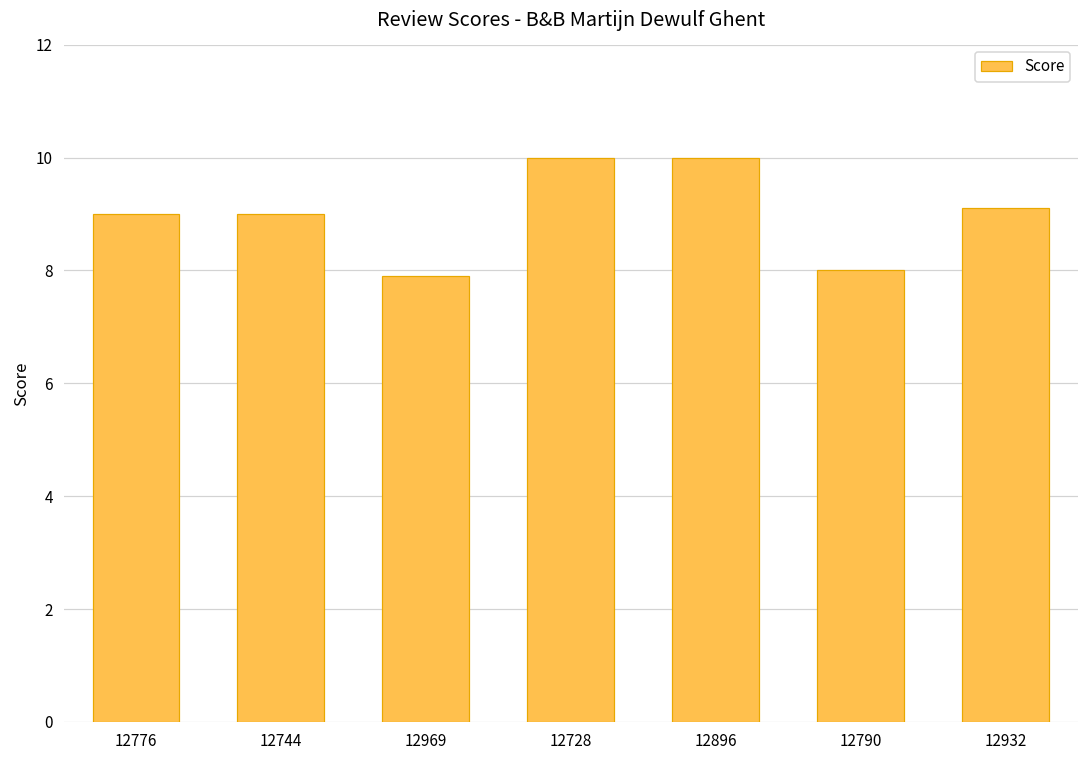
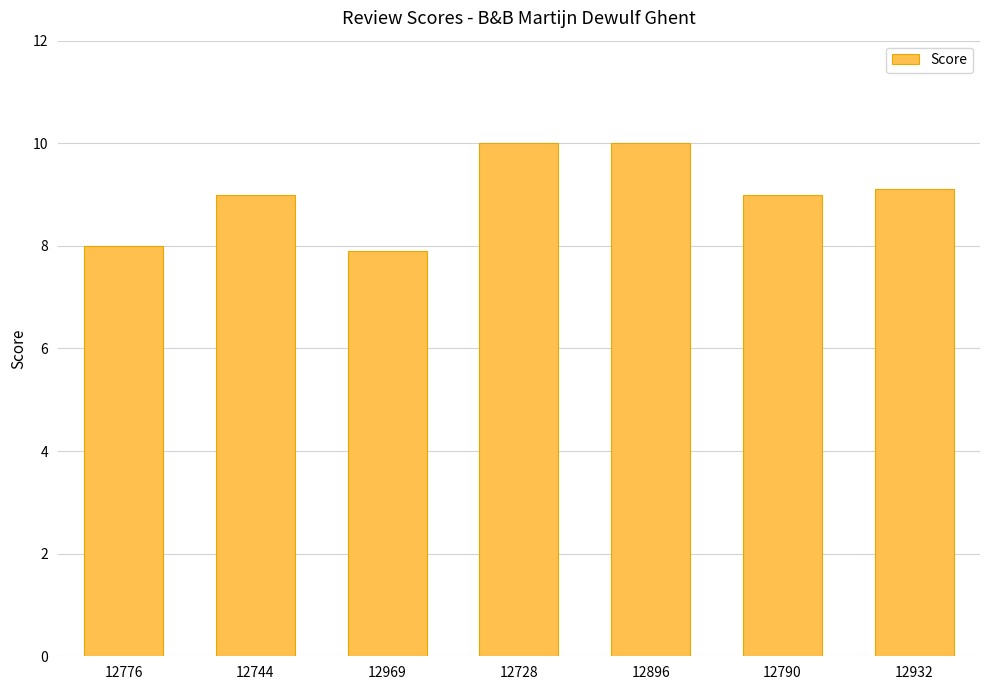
12776: 9 -> 8
12790: 8 -> 9
